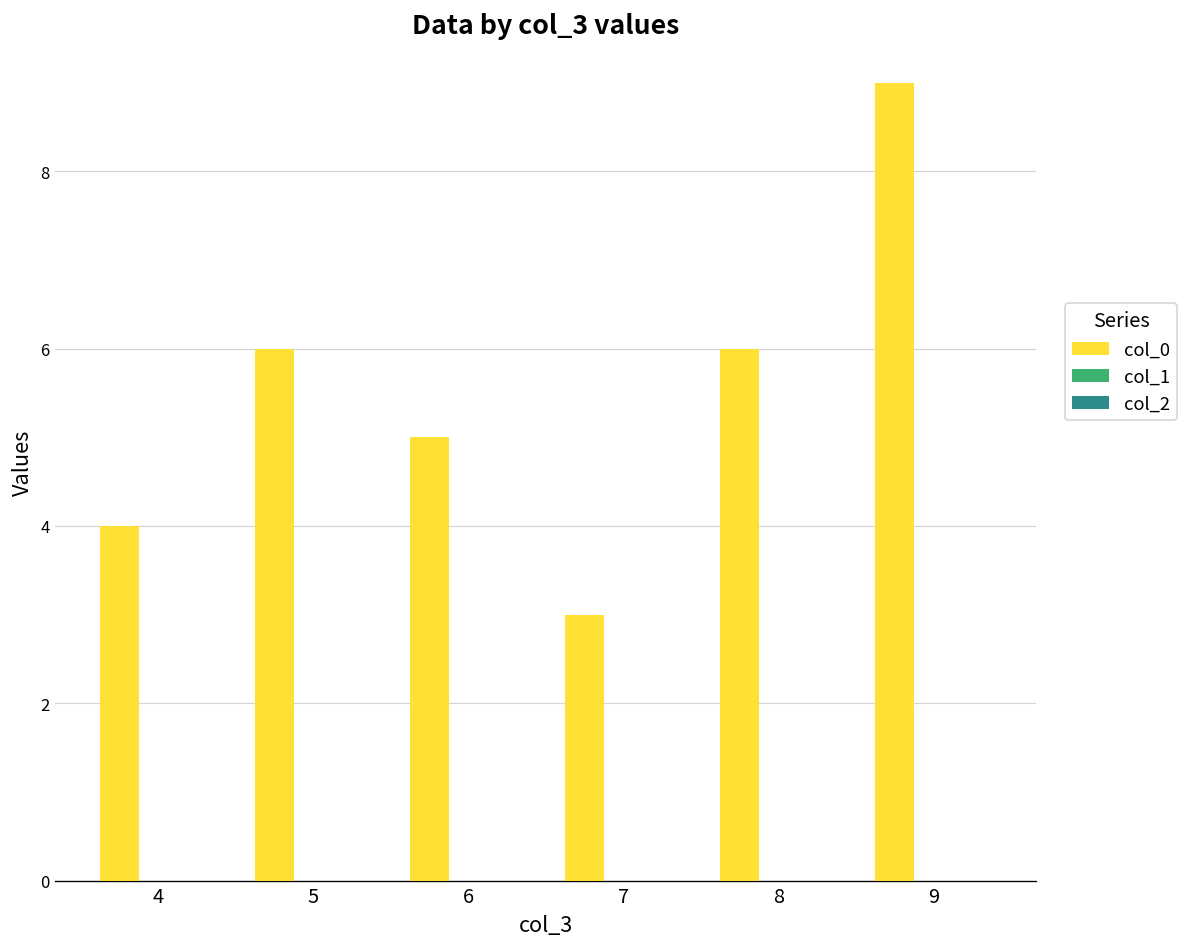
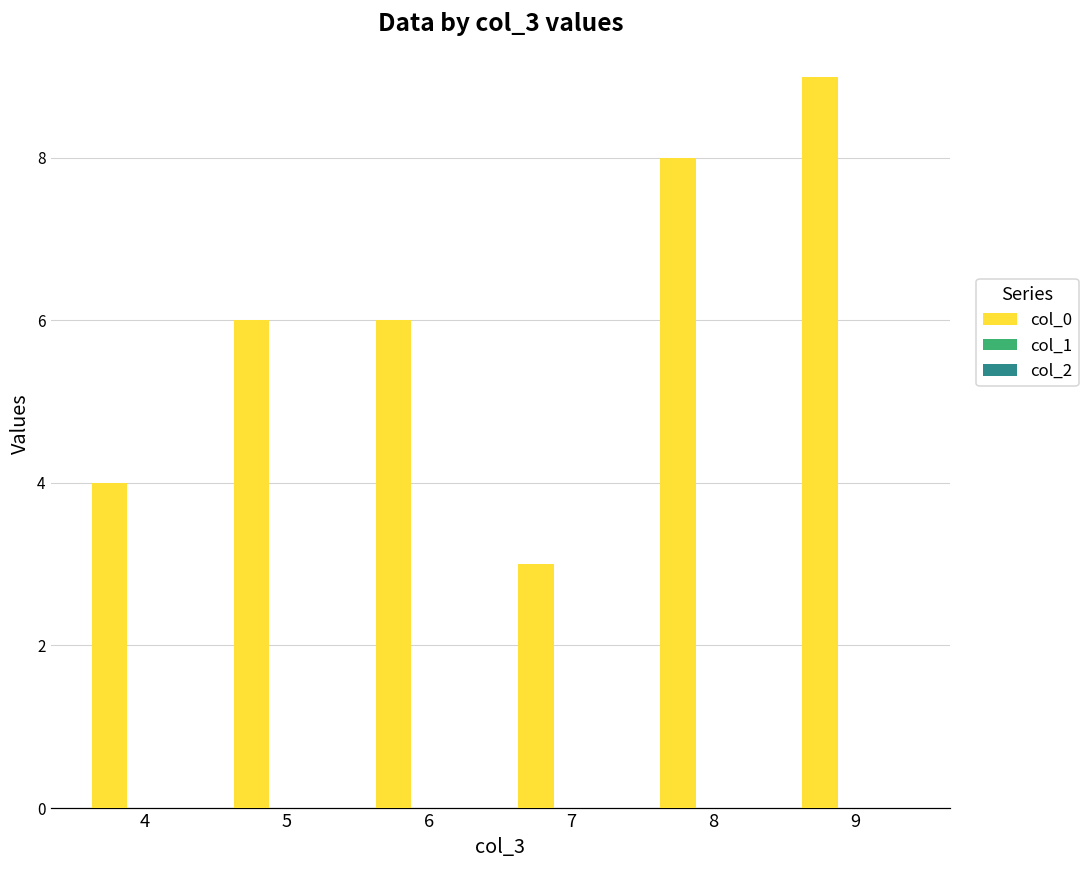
col_0, 6: 5 -> 6
col_0, 8: 6 -> 8
